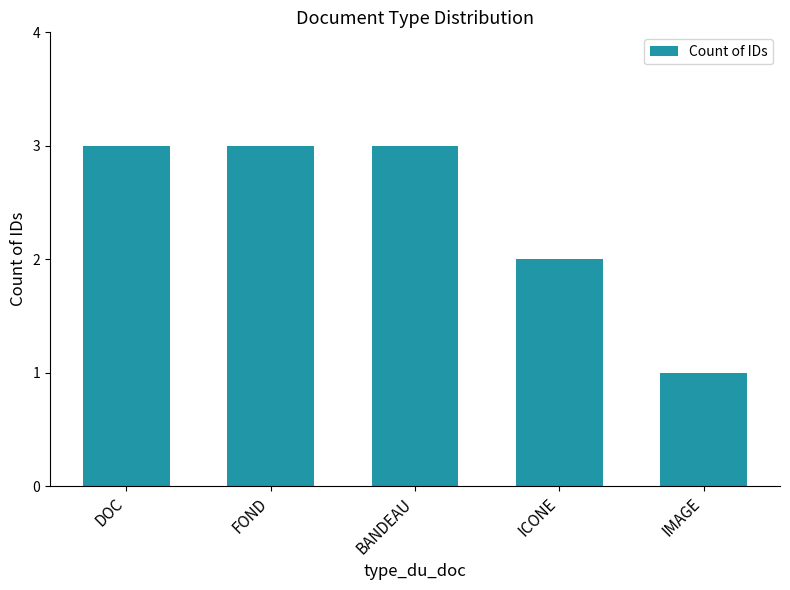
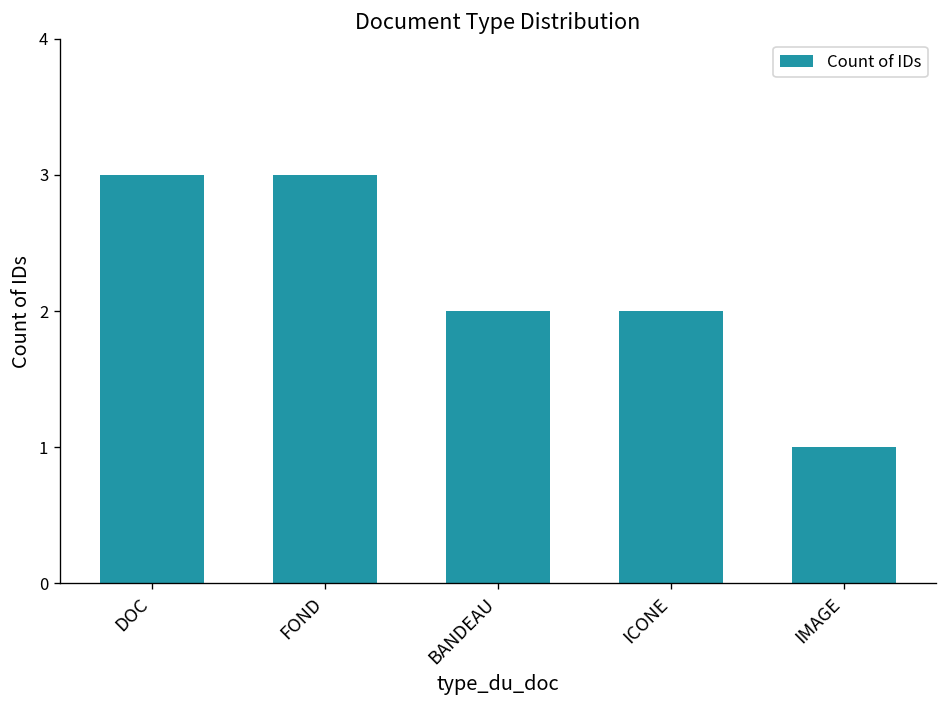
BANDEAU: 3 -> 2
